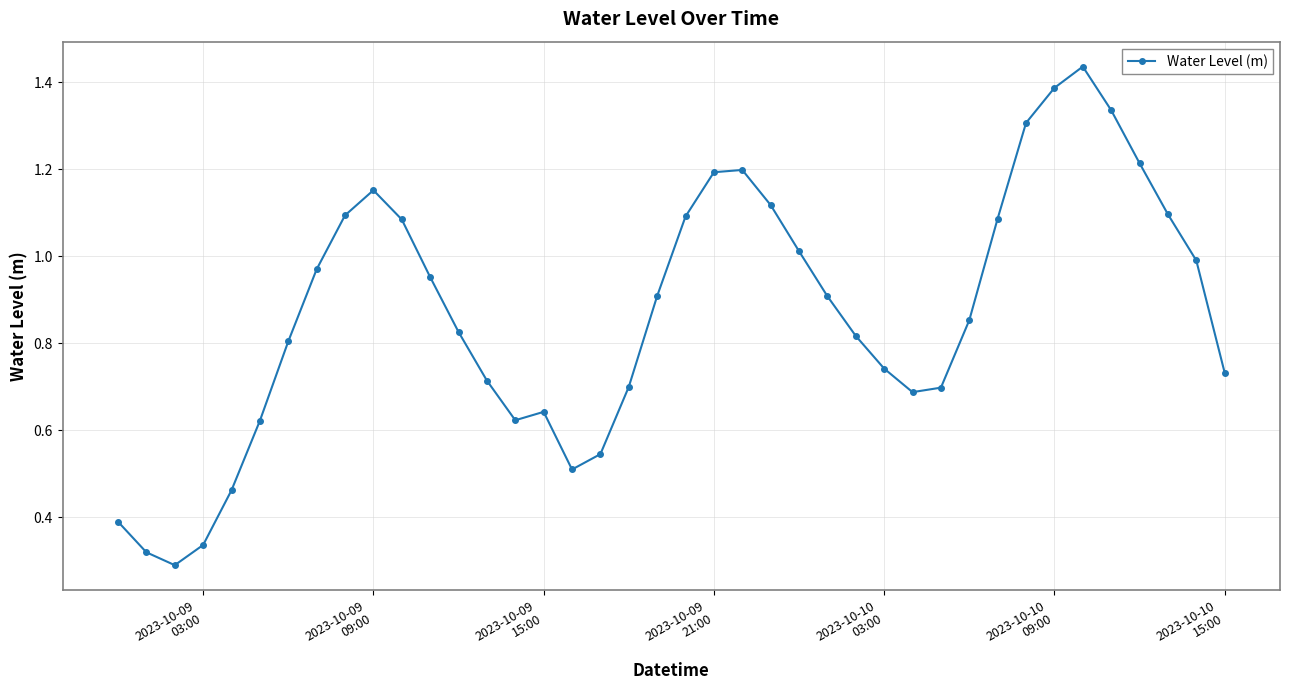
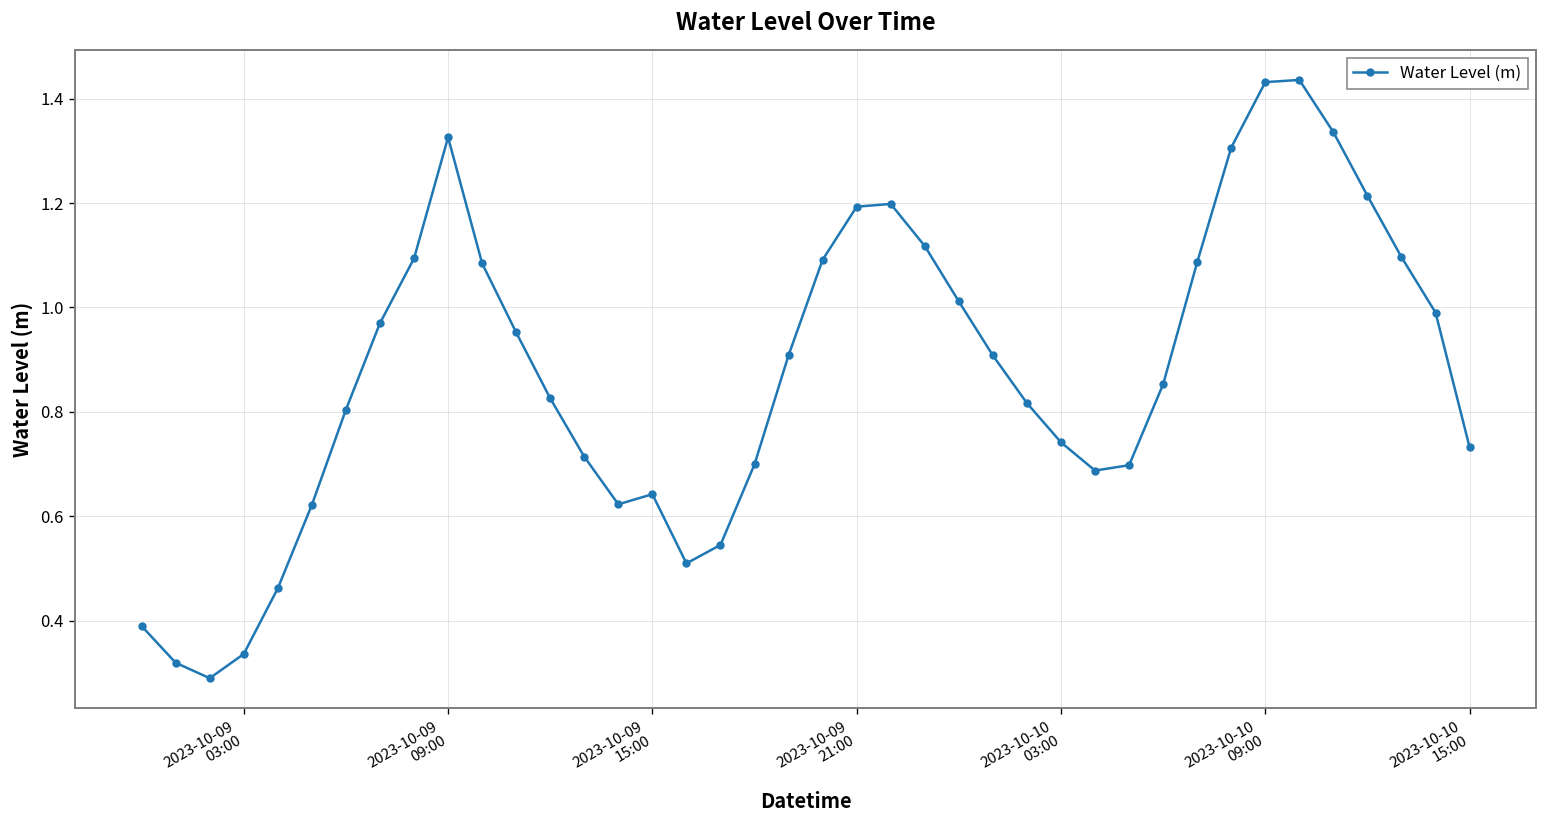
2023-10-09 09:00: 1.15 -> 1.33
2023-10-10 09:00: 1.39 -> 1.43
